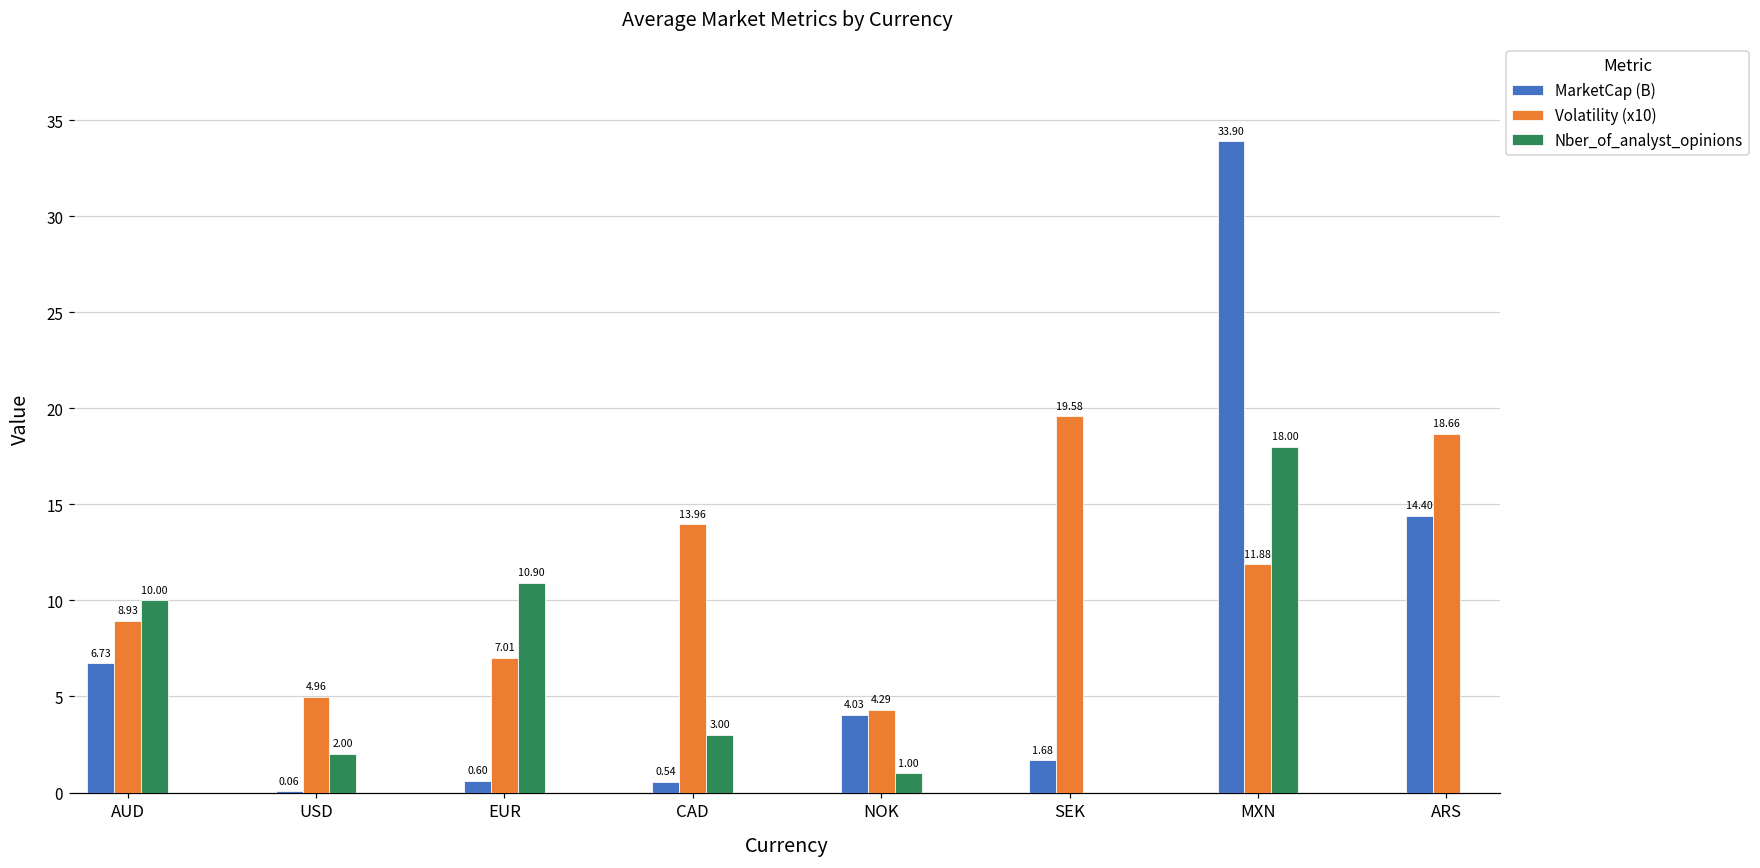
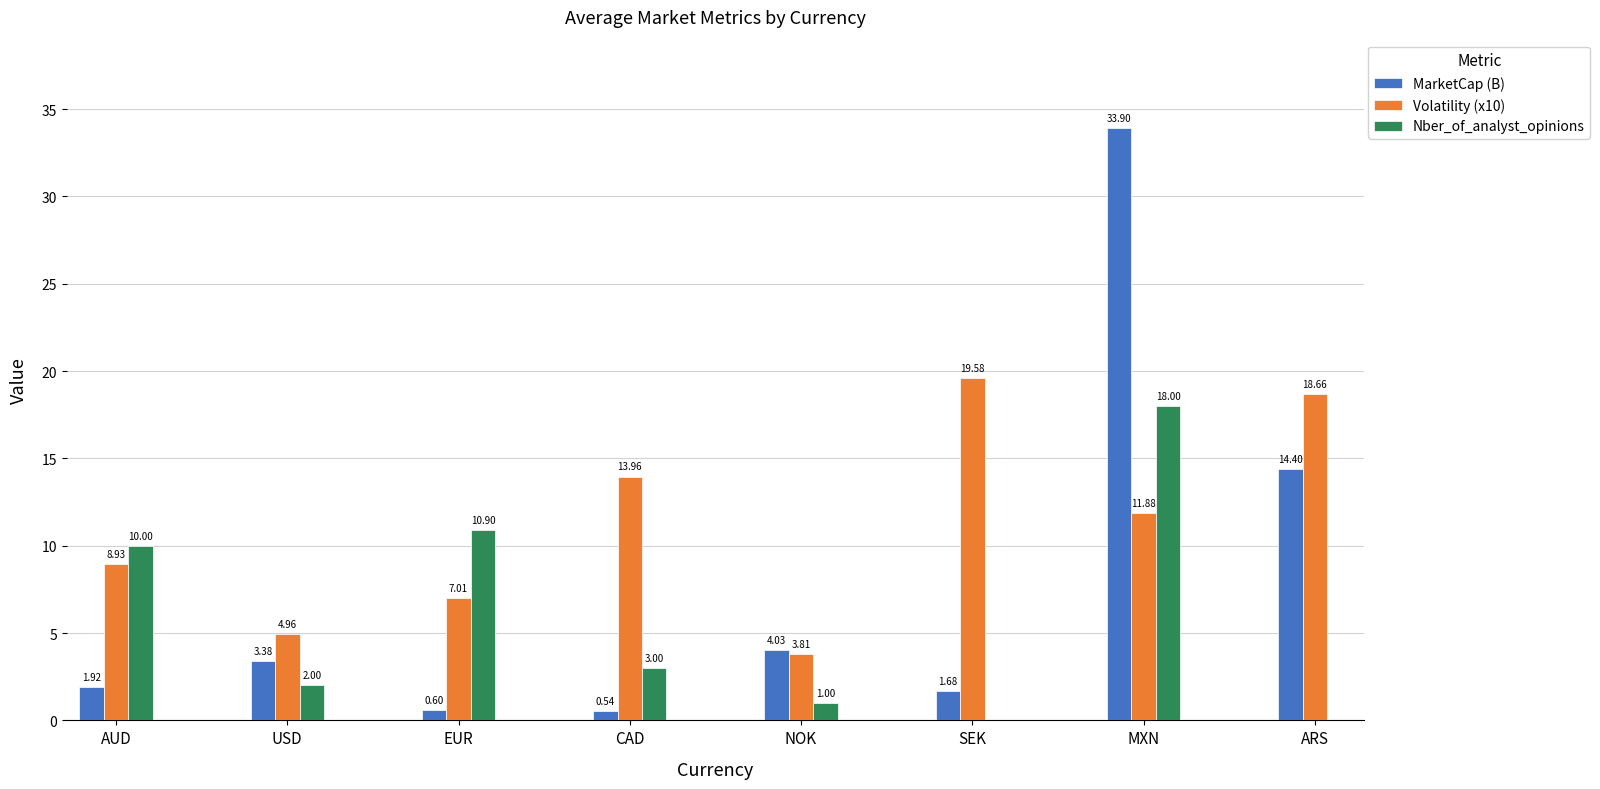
MarketCap (B), AUD: 6.73 -> 1.92
MarketCap (B), USD: 0.06 -> 3.38
Volatility (x10), NOK: 4.29 -> 3.81
